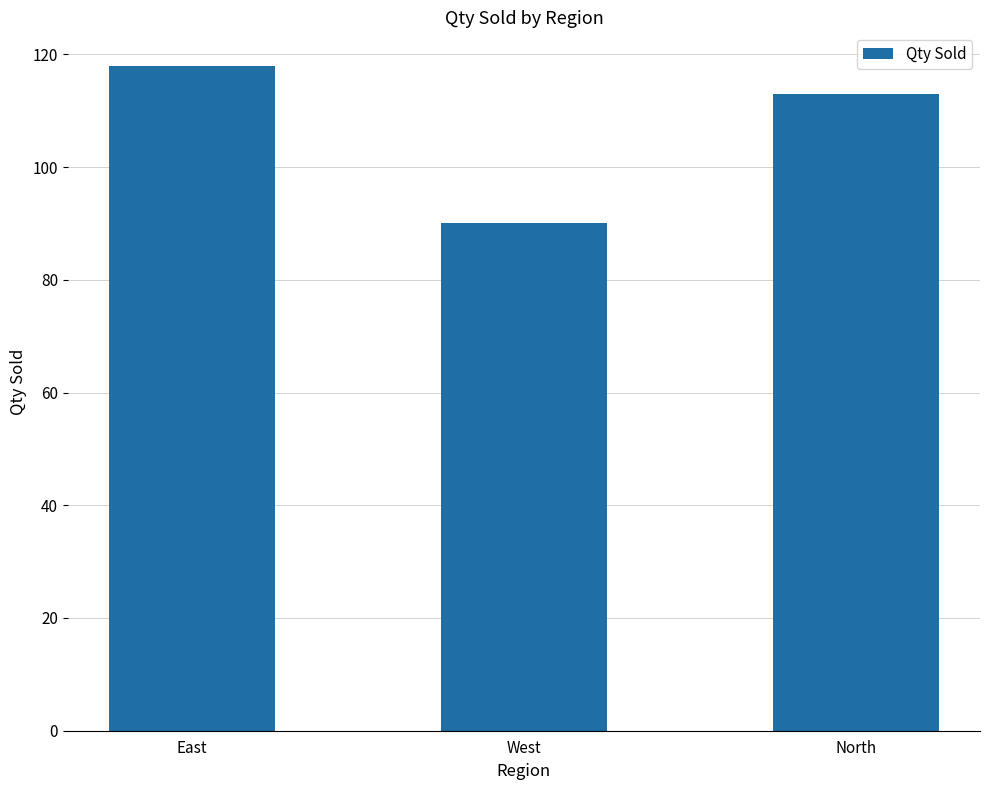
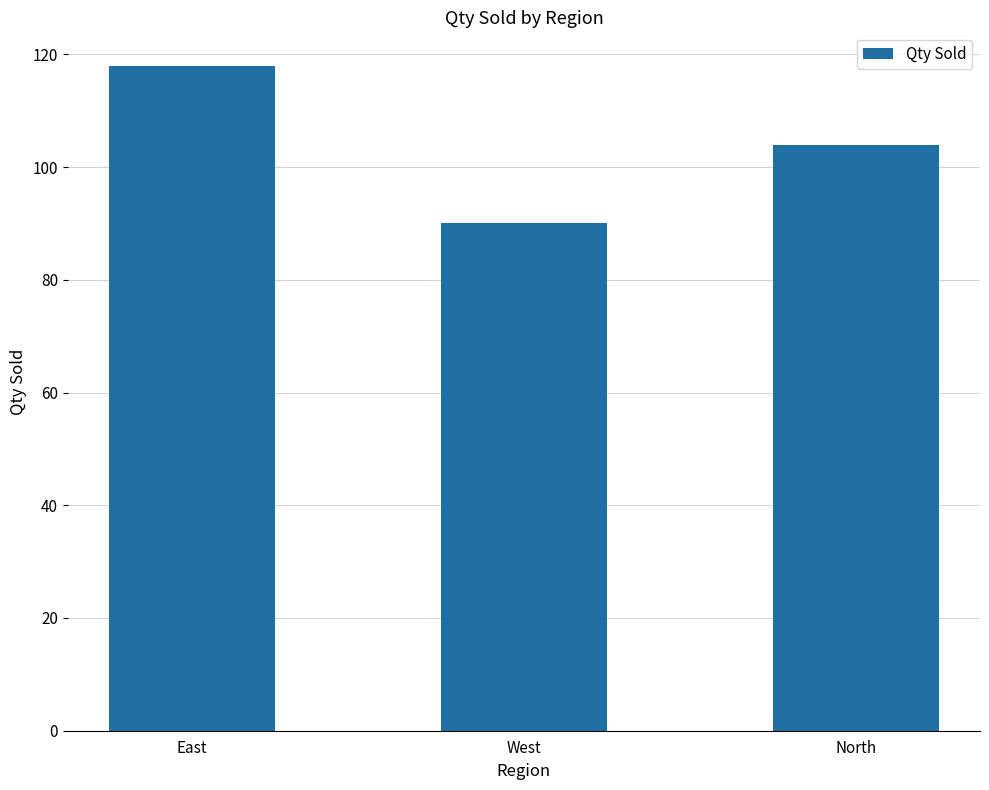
North: 113 -> 104
